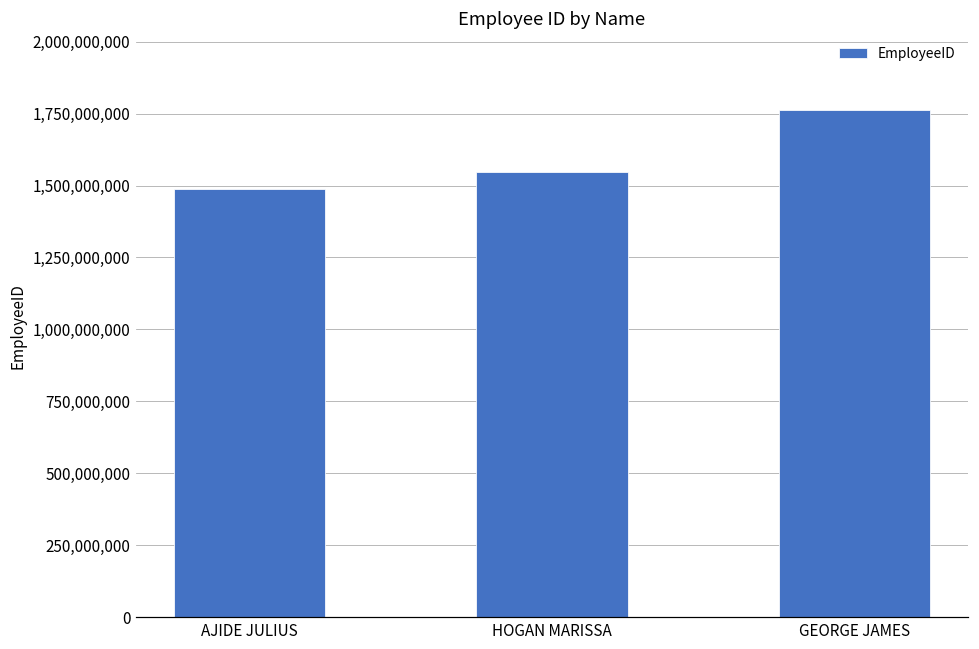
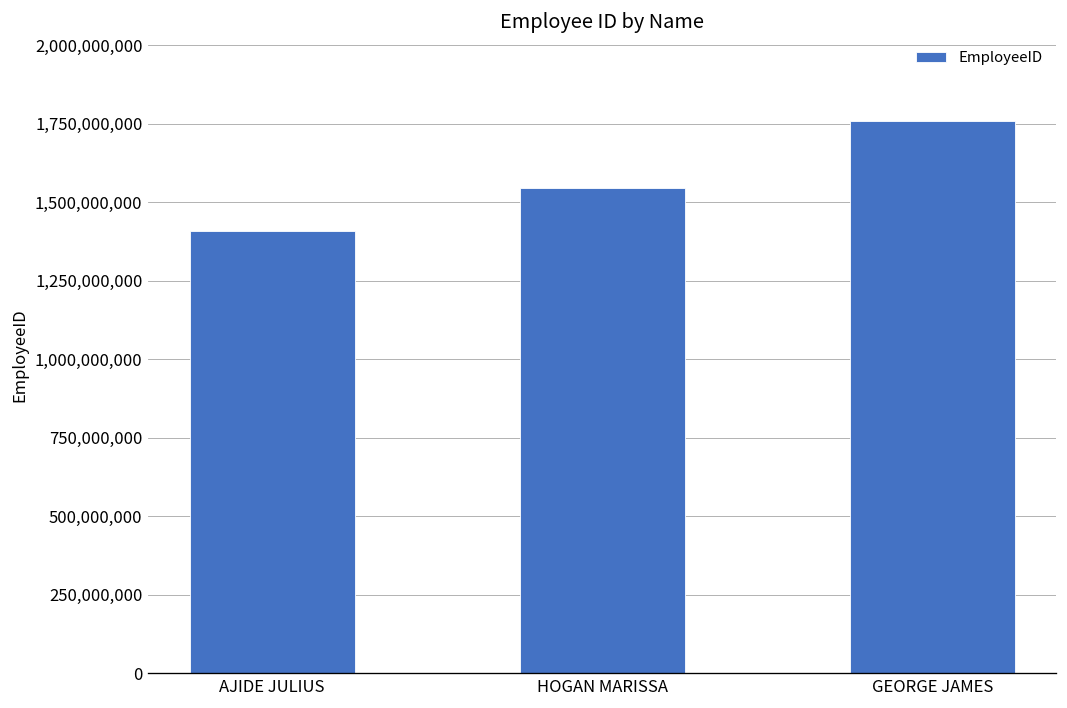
AJIDE JULIUS: 1,490,000,000 -> 1,410,000,000
